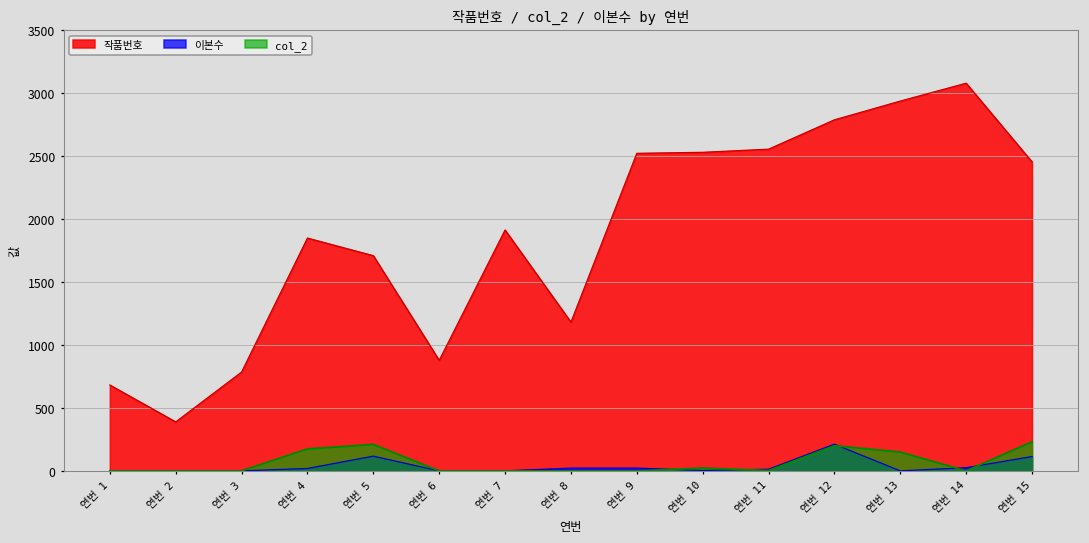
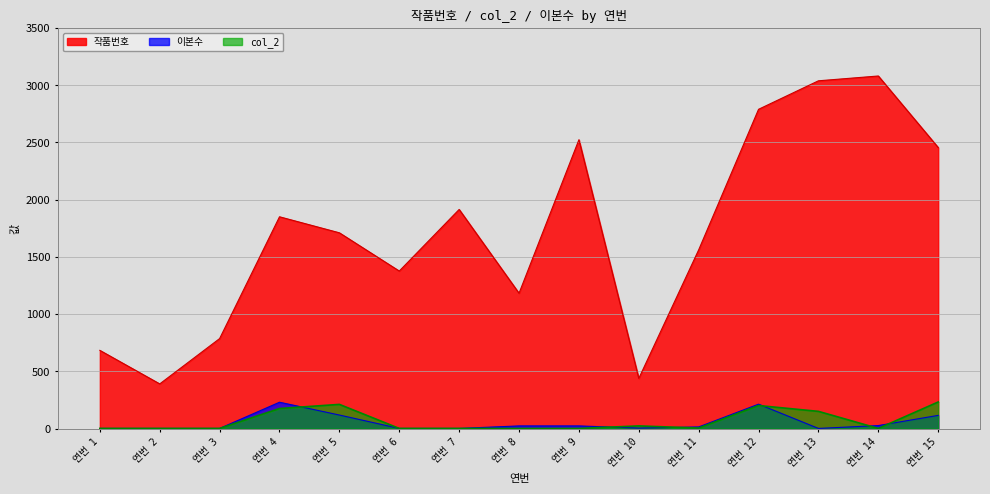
이본수, 연번 4: 20 -> 230
작품번호, 연번 6: 880 -> 1380
작품번호, 연번 10: 2530 -> 440
작품번호, 연번 11: 2560 -> 1560
작품번호, 연번 13: 2940 -> 3040
